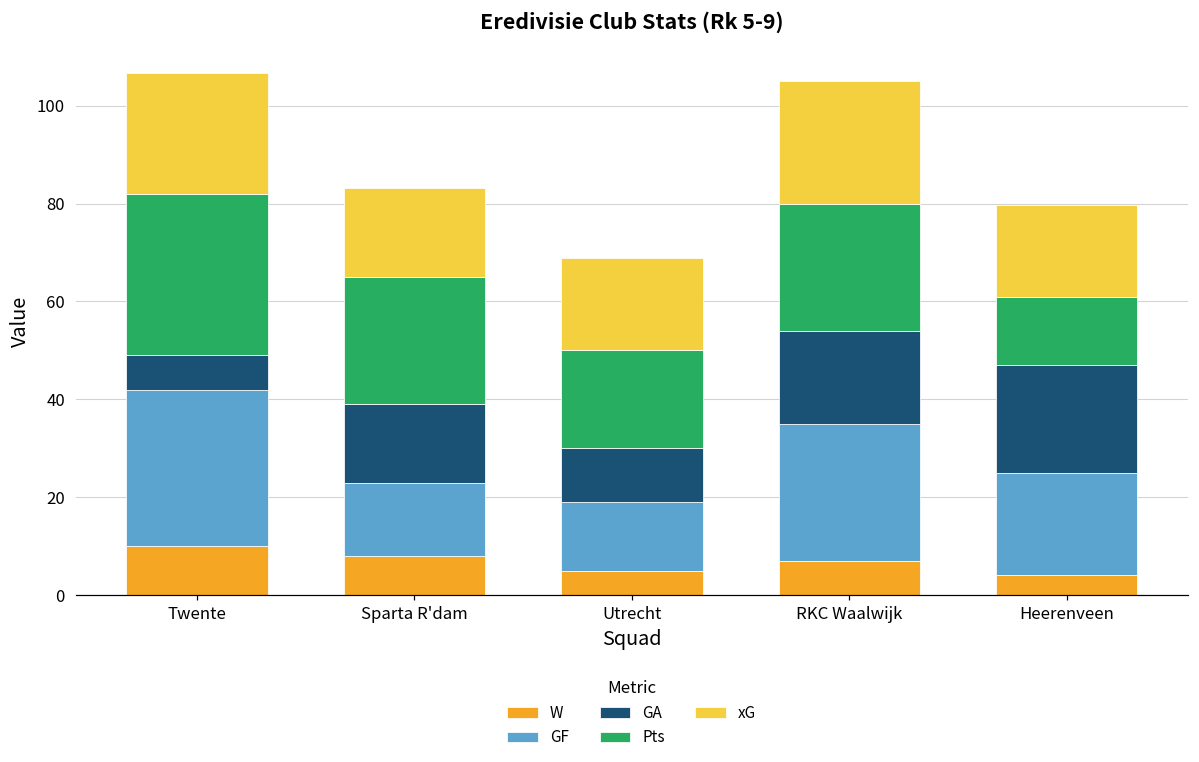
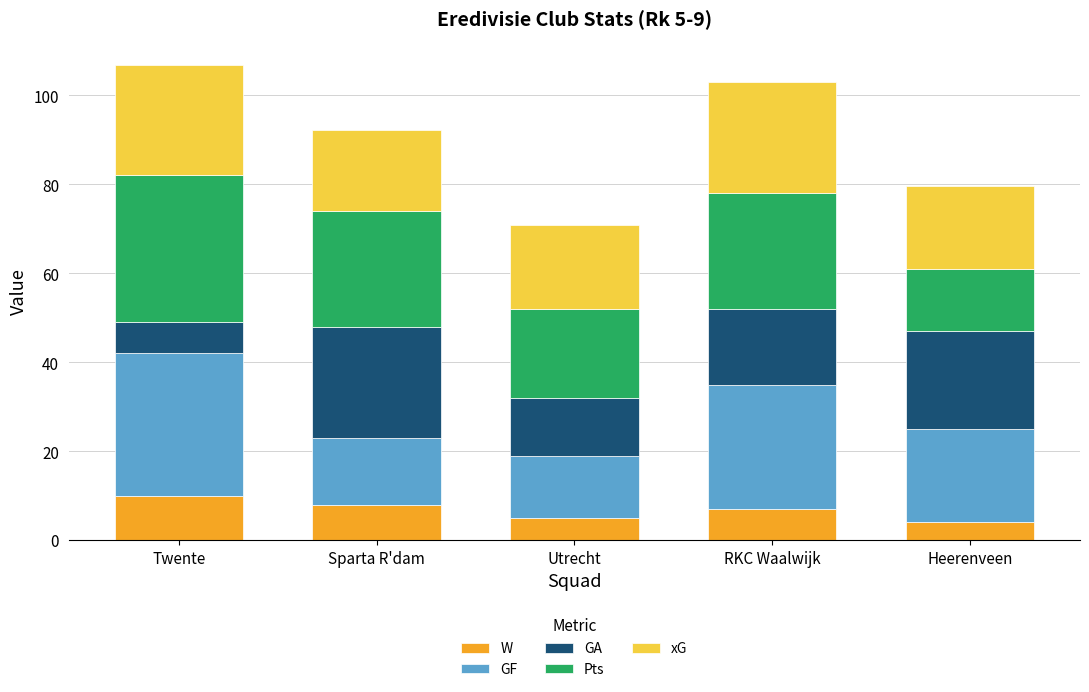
GA, Sparta R'dam: 16 -> 25
GA, Utrecht: 11 -> 13
GA, RKC Waalwijk: 19 -> 17
